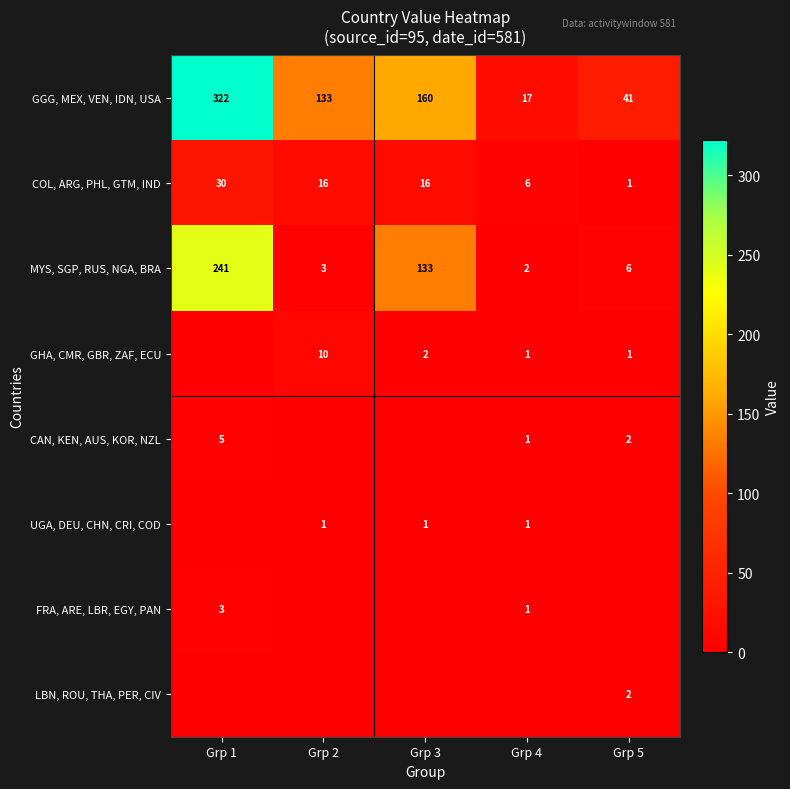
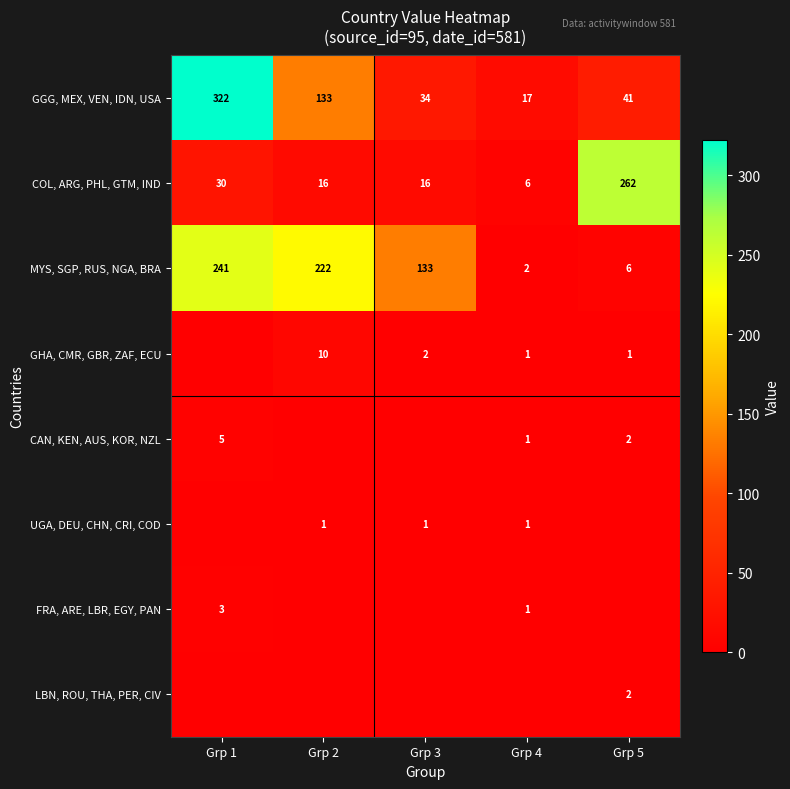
GGG, MEX, VEN, IDN, USA, Grp 3: 160 -> 34
COL, ARG, PHL, GTM, IND, Grp 5: 1 -> 262
MYS, SGP, RUS, NGA, BRA, Grp 2: 3 -> 222
